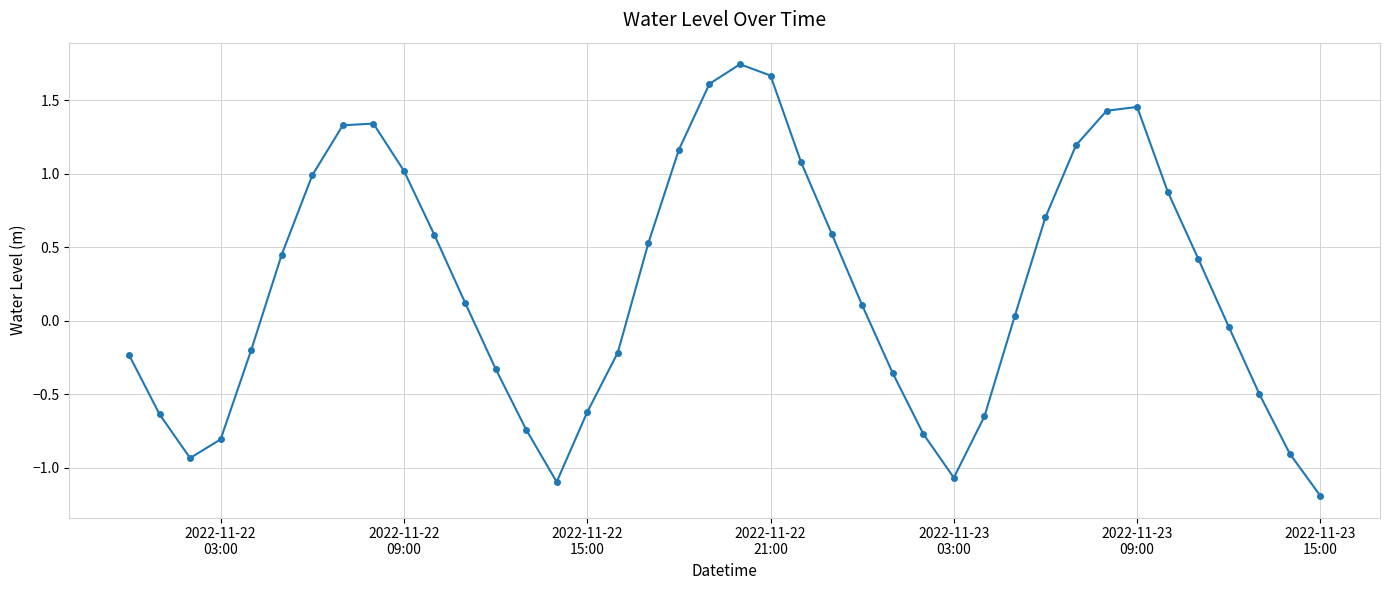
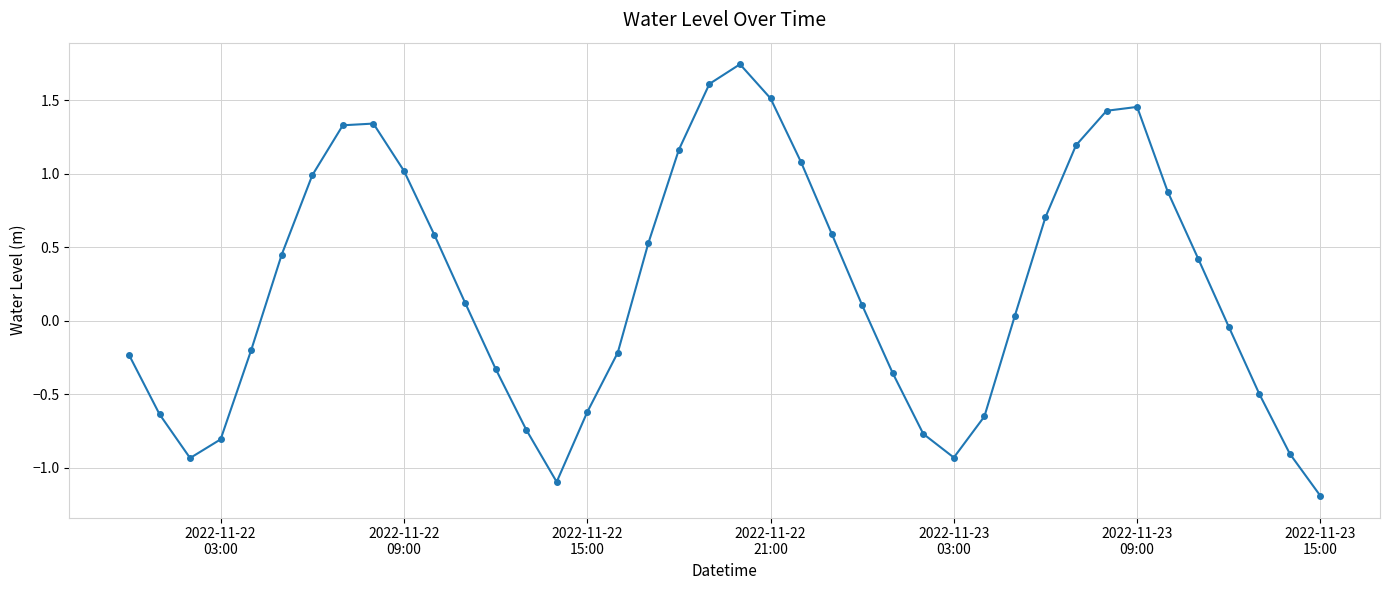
2022-11-22 21:00: 1.67 -> 1.51
2022-11-23 03:00: -1.07 -> -0.93
